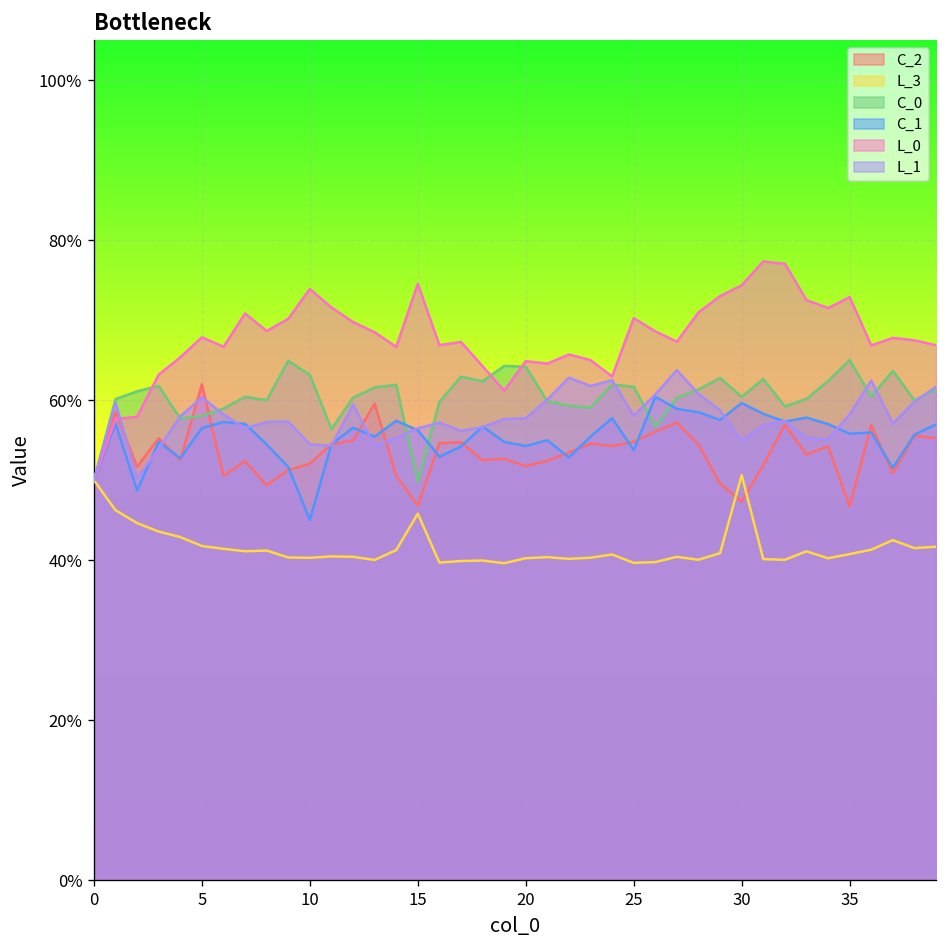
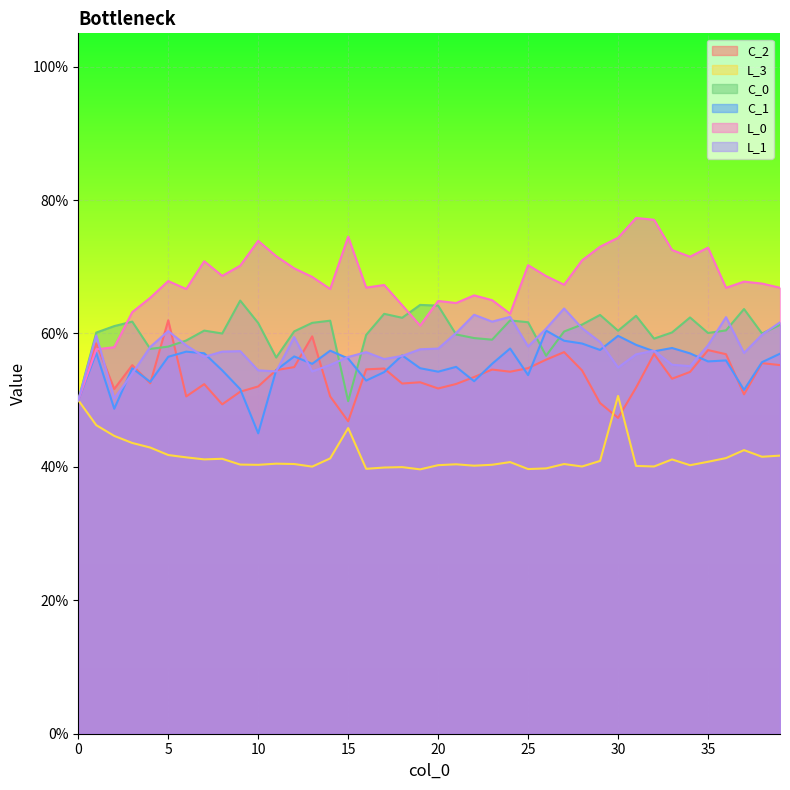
C_0, 10: 63% -> 62%
C_2, 35: 47% -> 58%
C_0, 35: 65% -> 60%
